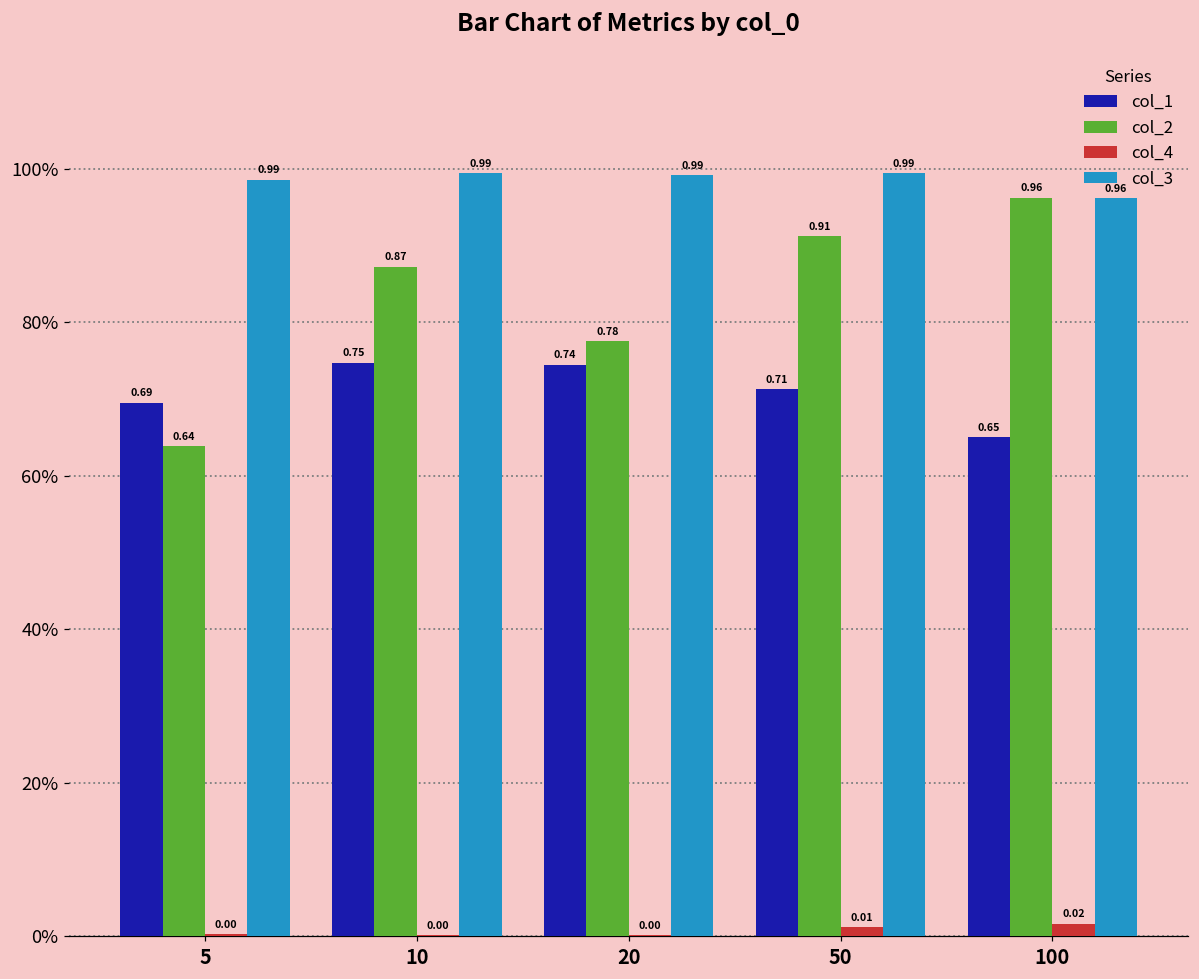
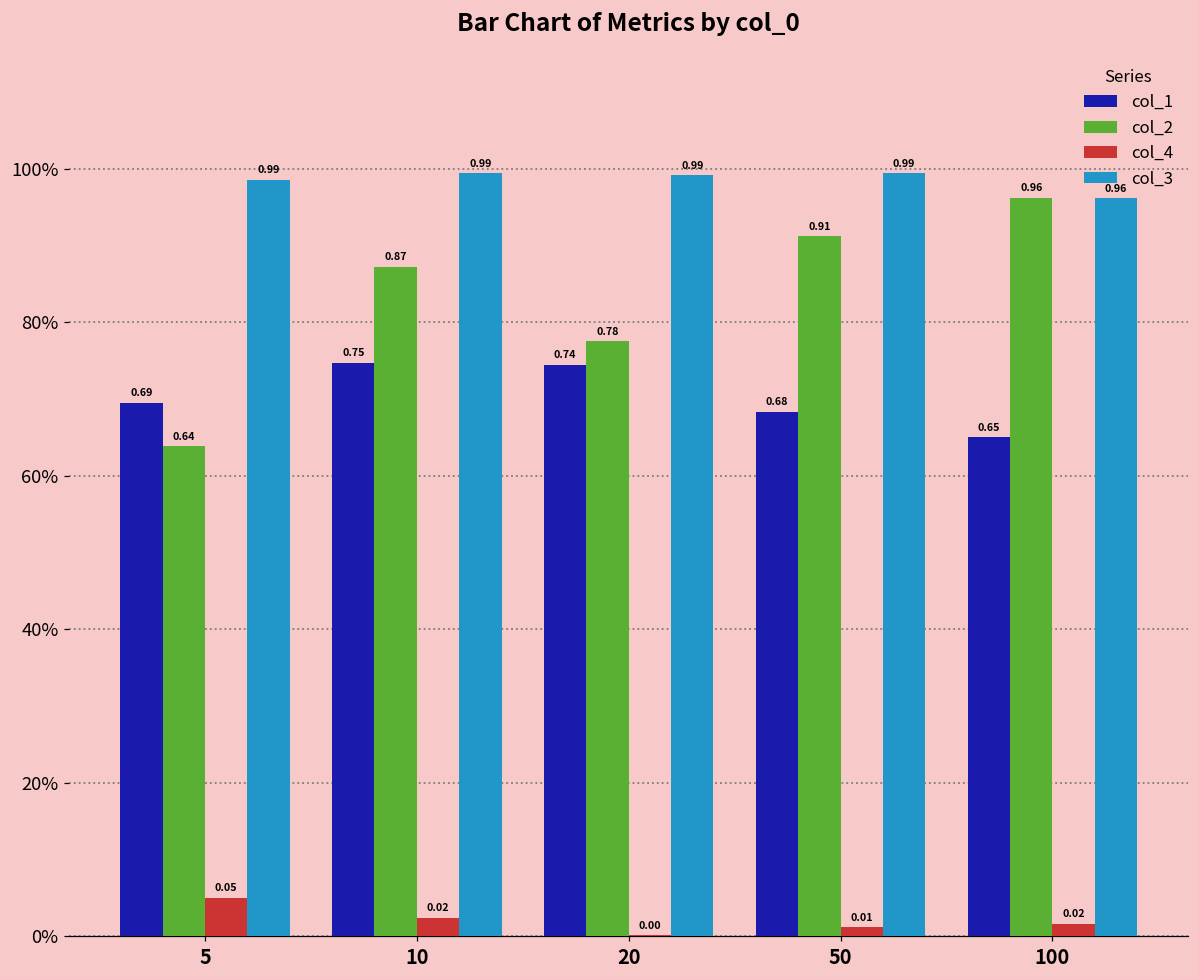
col_4, 5: 0.00 -> 0.05
col_4, 10: 0.00 -> 0.02
col_1, 50: 0.71 -> 0.68
